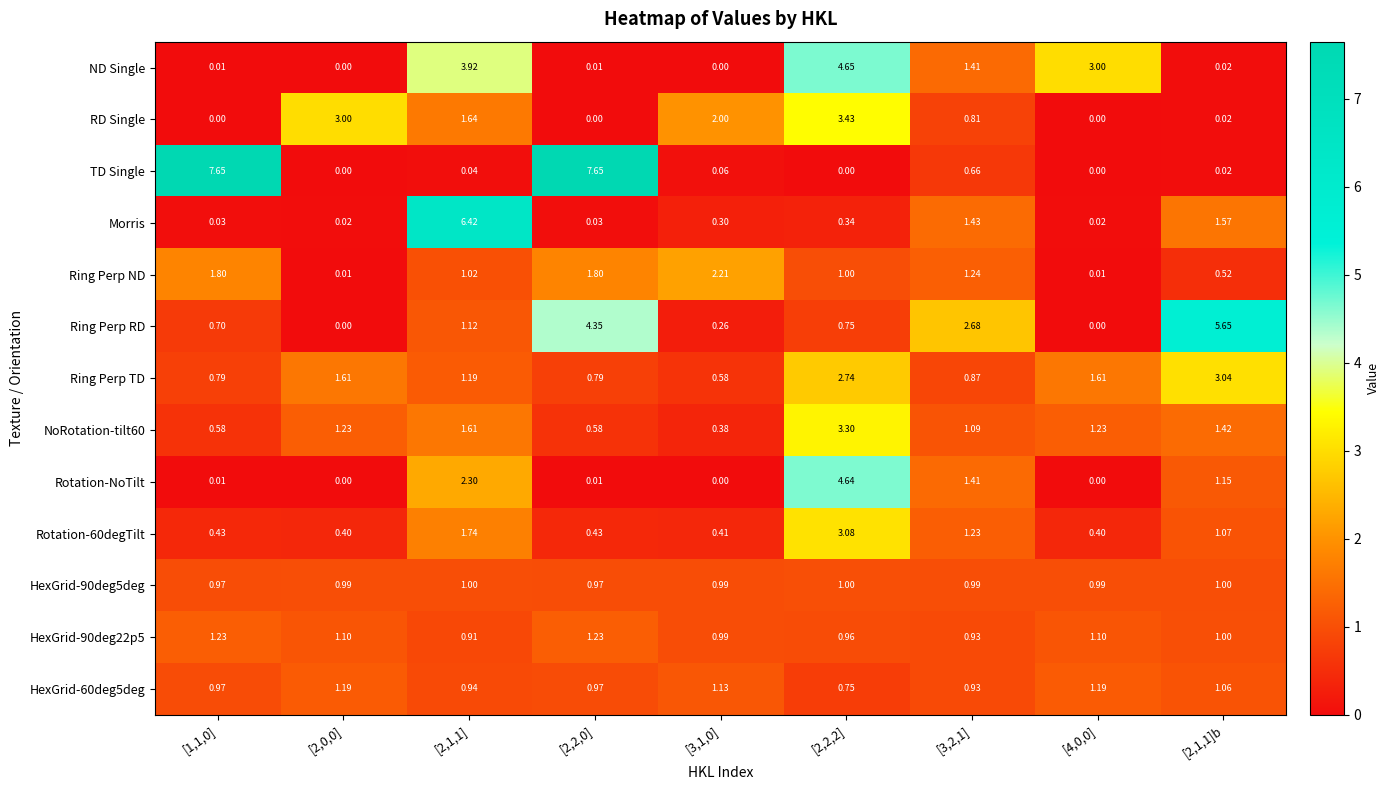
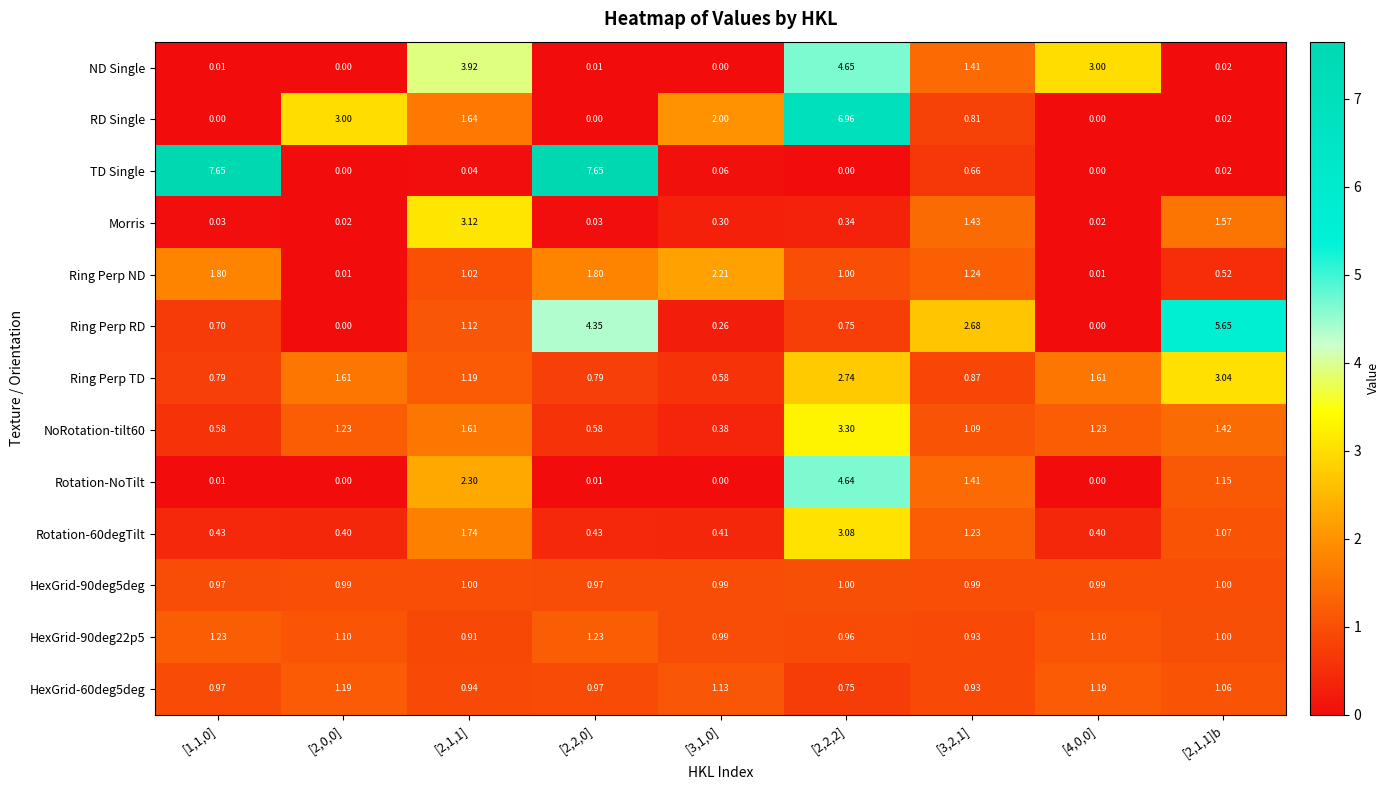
RD Single, [2,2,2]: 3.43 -> 6.96
Morris, [2,1,1]: 6.42 -> 3.12
